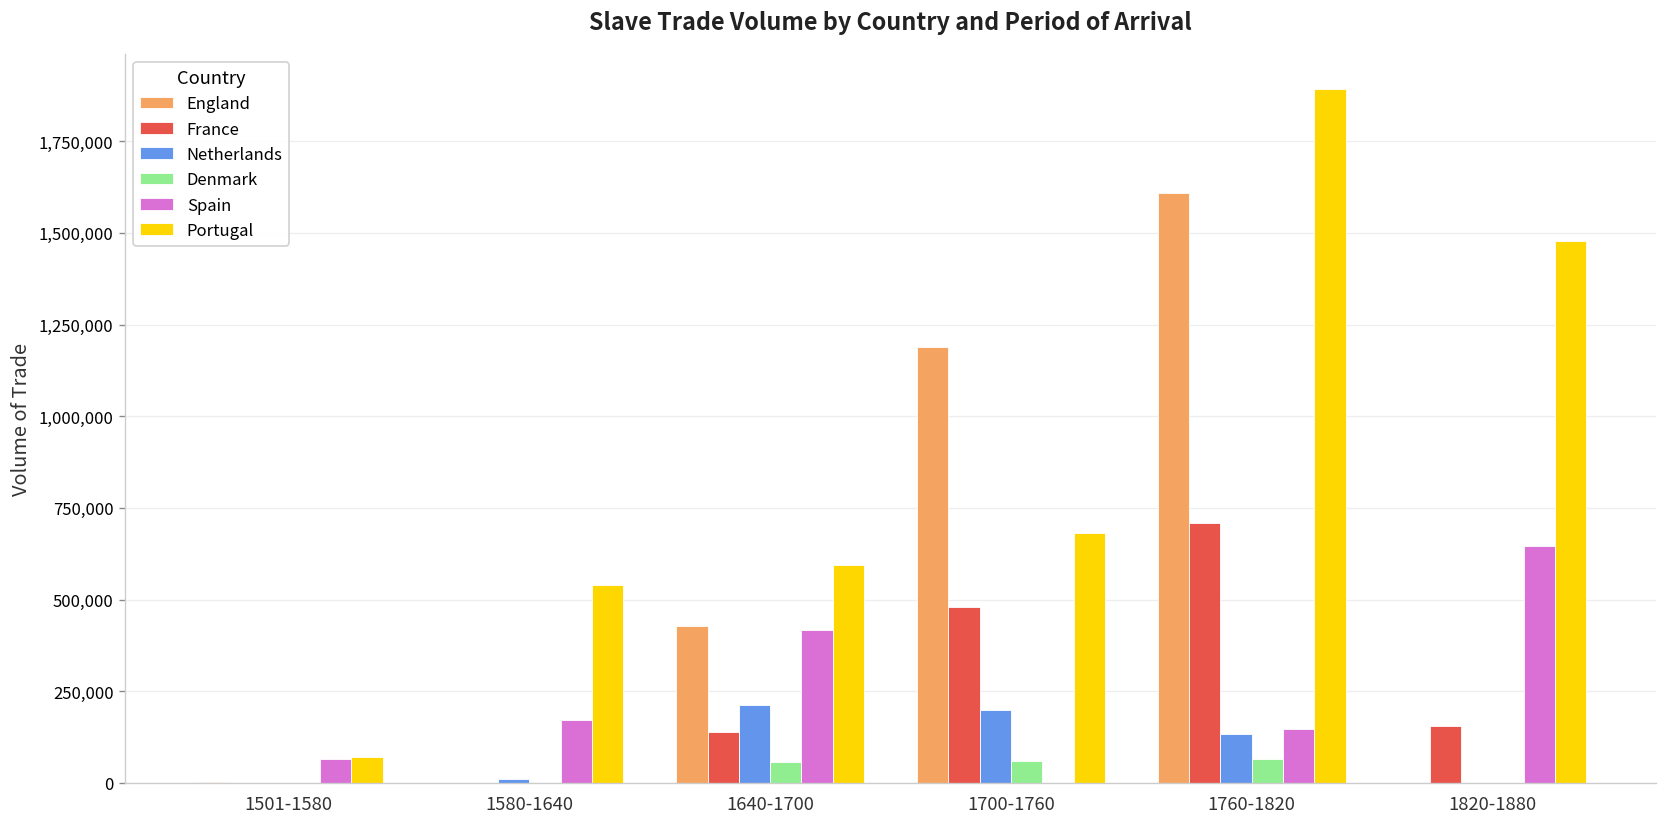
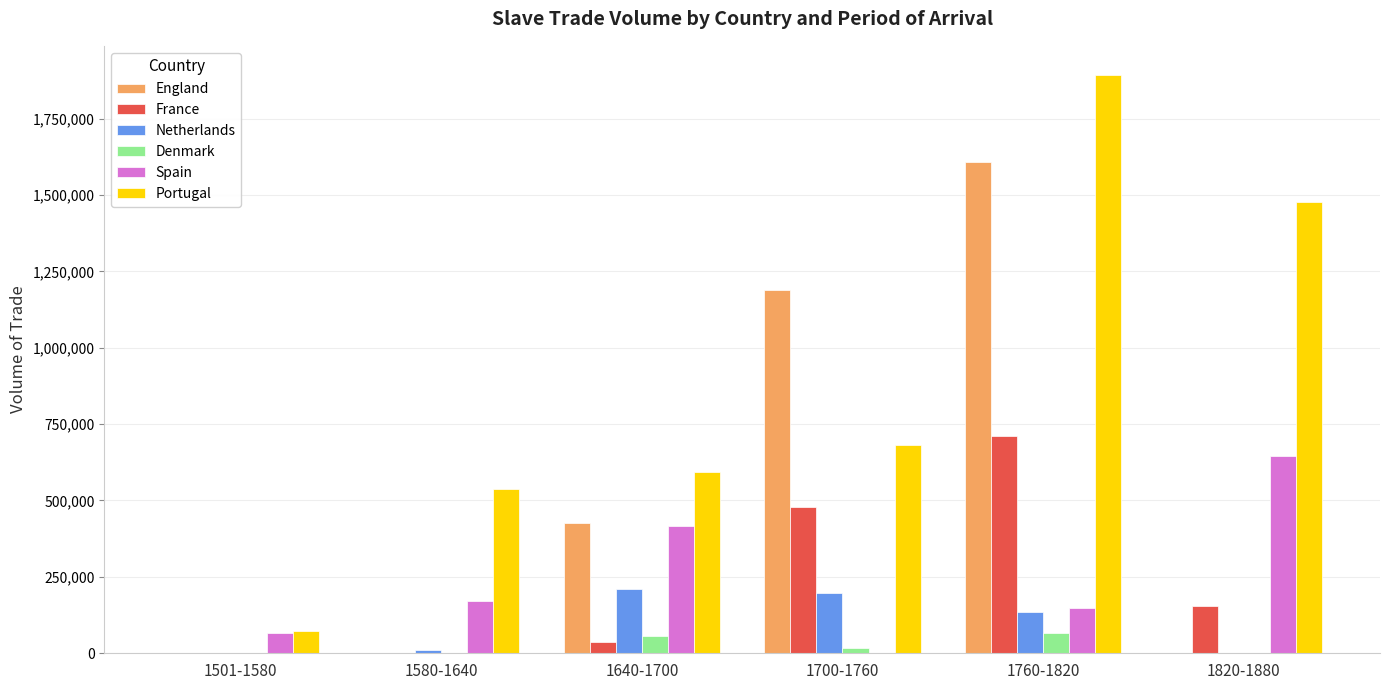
France, 1640-1700: 140,000 -> 40,000
Denmark, 1700-1760: 60,000 -> 20,000
